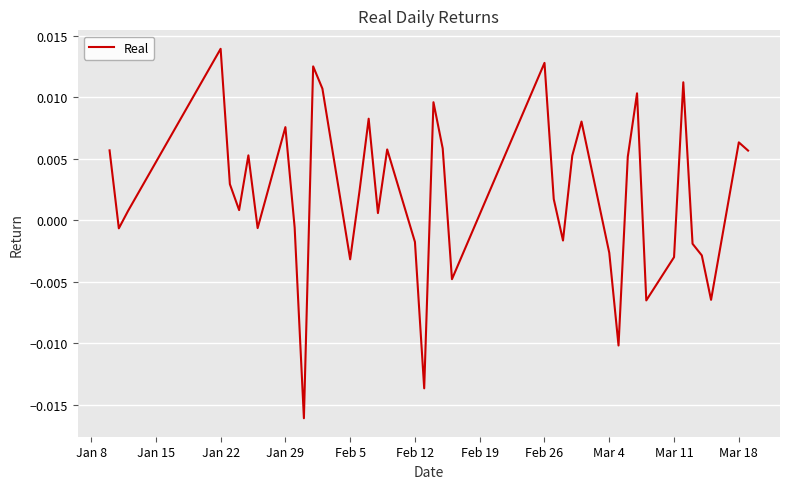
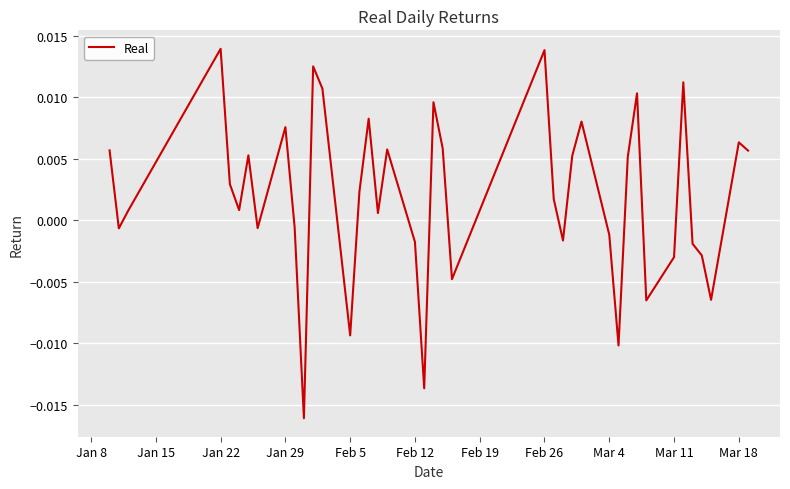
Feb 5: -0.0032 -> -0.0094
Feb 26: 0.0128 -> 0.0138
Mar 4: -0.0027 -> -0.0012
